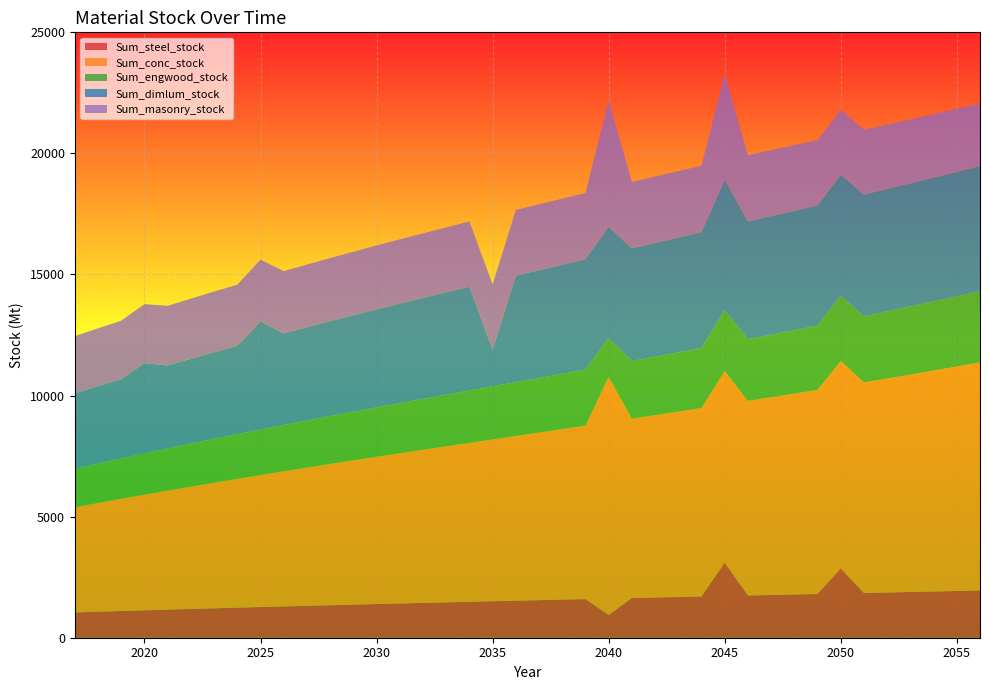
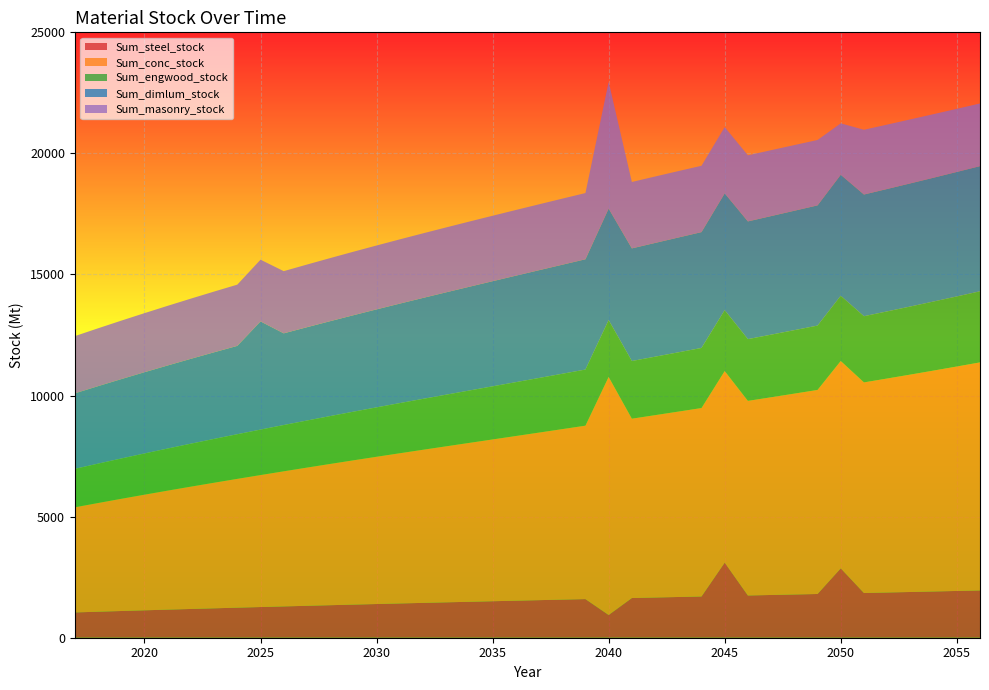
Sum_dimlum_stock, 2020: 3700 -> 3400
Sum_dimlum_stock, 2035: 1500 -> 4300
Sum_engwood_stock, 2040: 1600 -> 2300
Sum_dimlum_stock, 2045: 5400 -> 4800
Sum_masonry_stock, 2045: 4400 -> 2700
Sum_masonry_stock, 2050: 2700 -> 2100
